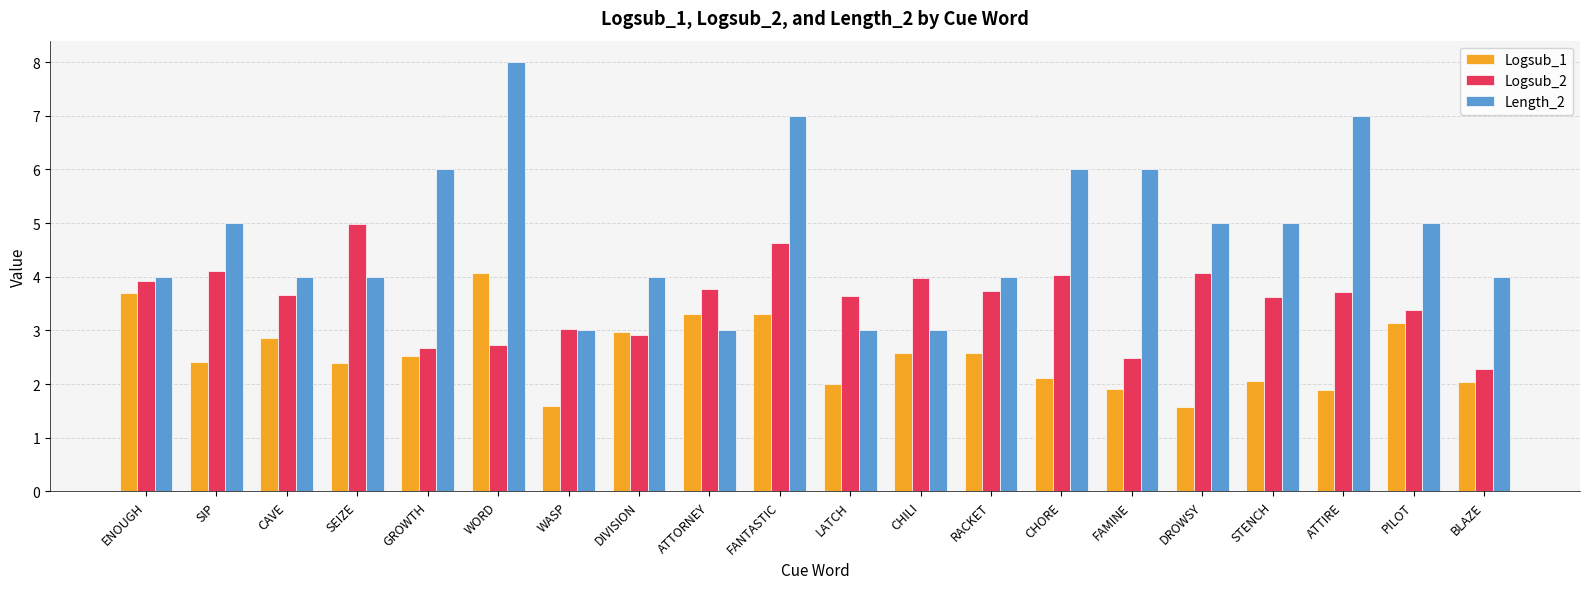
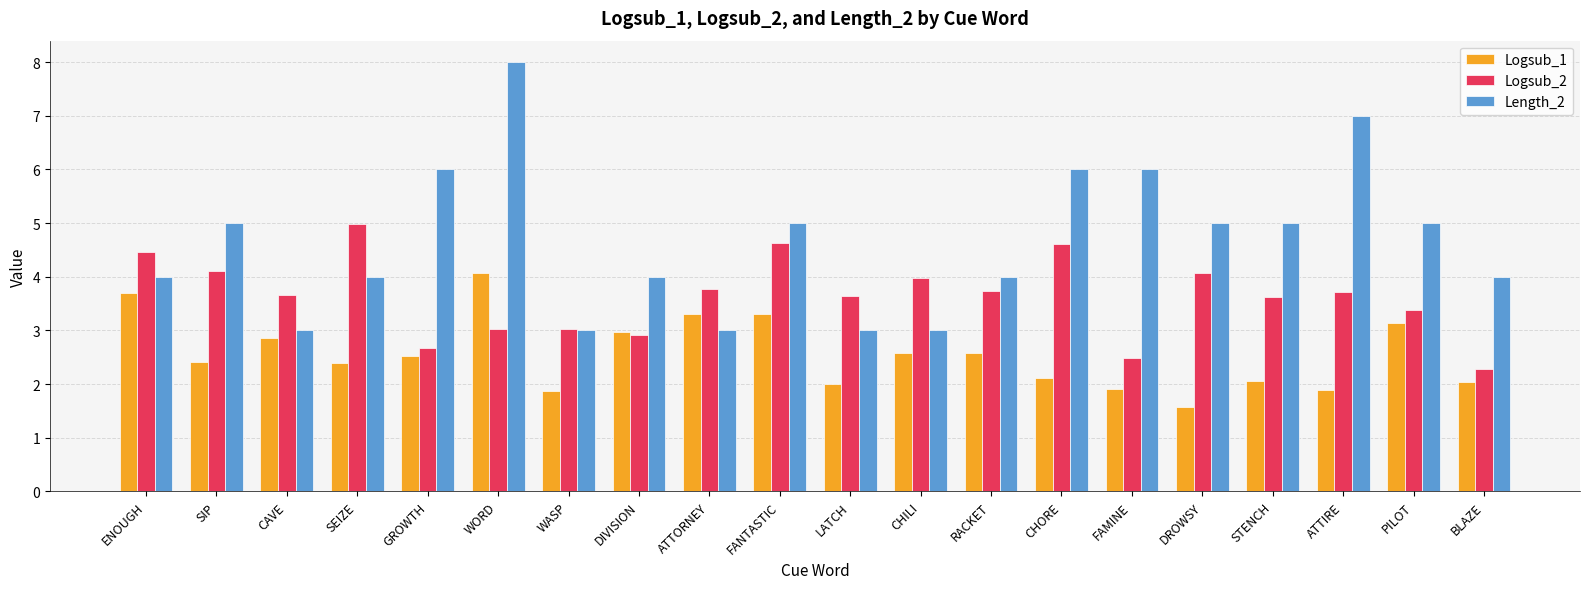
Logsub_2, ENOUGH: 3.9 -> 4.5
Length_2, CAVE: 4 -> 3
Logsub_2, WORD: 2.7 -> 3.0
Logsub_1, WASP: 1.6 -> 1.9
Length_2, FANTASTIC: 7 -> 5
Logsub_2, CHORE: 4.0 -> 4.6
